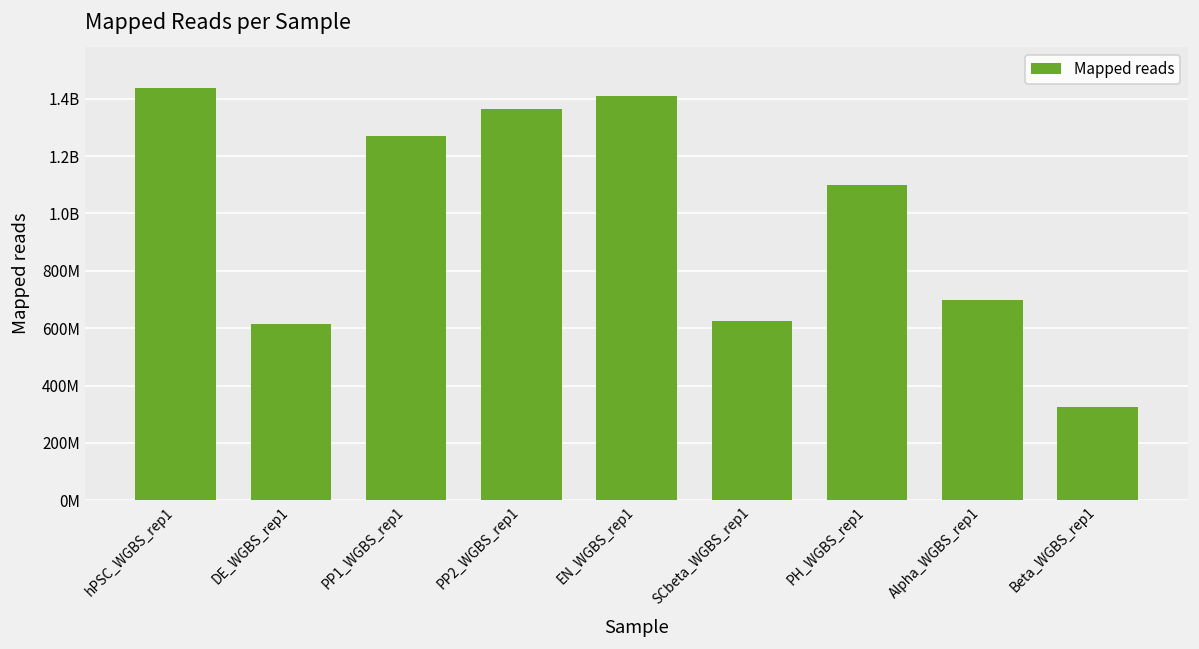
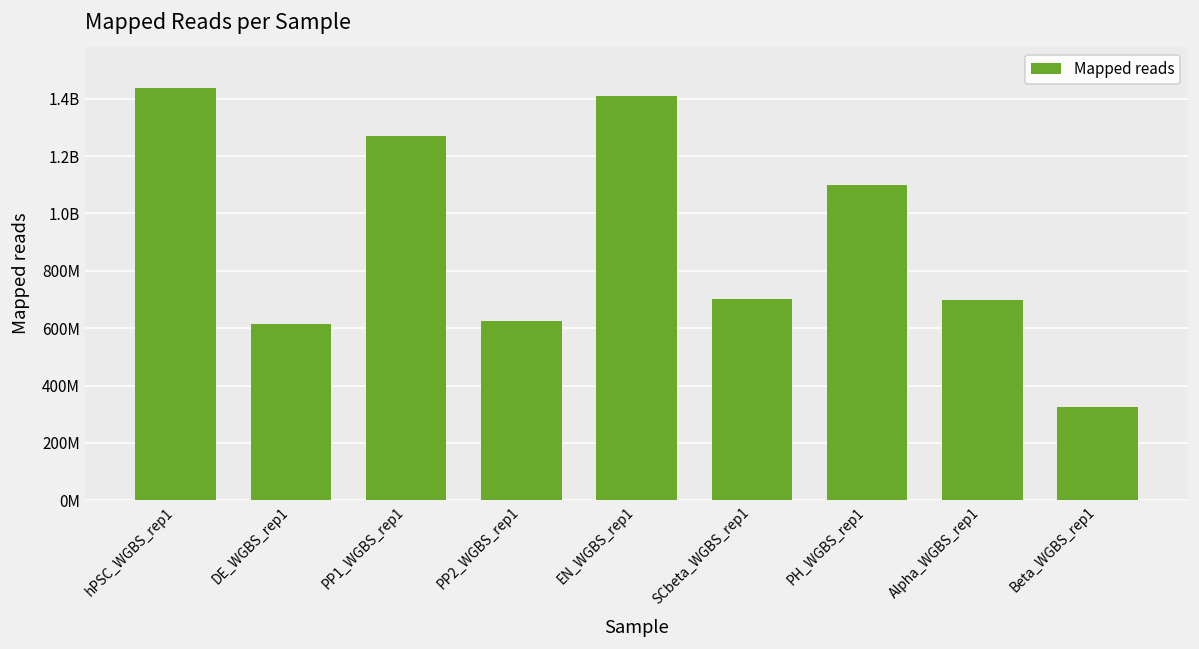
PP2_WGBS_rep1: 1360000000 -> 630000000
SCbeta_WGBS_rep1: 620000000 -> 700000000
